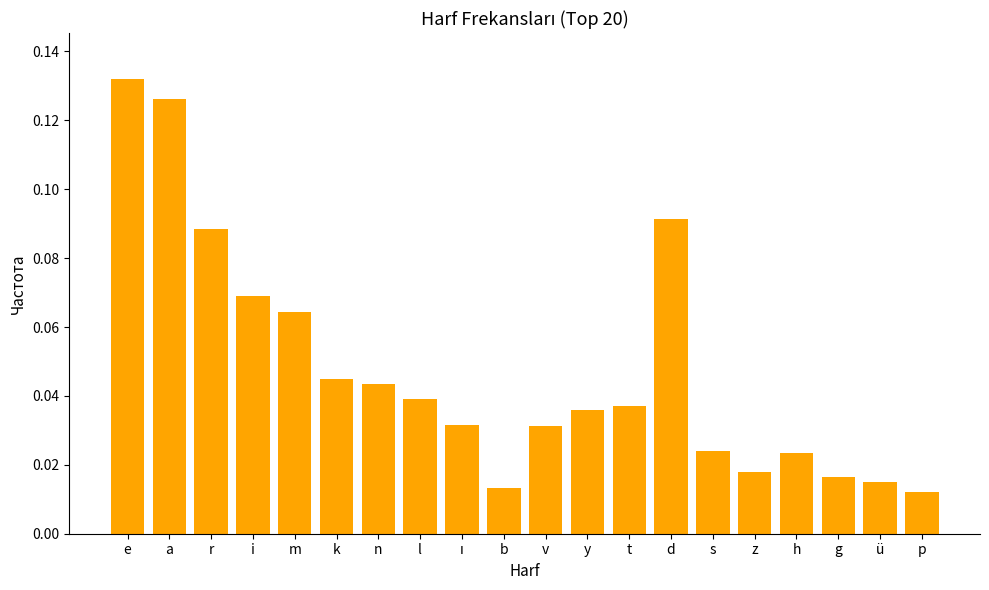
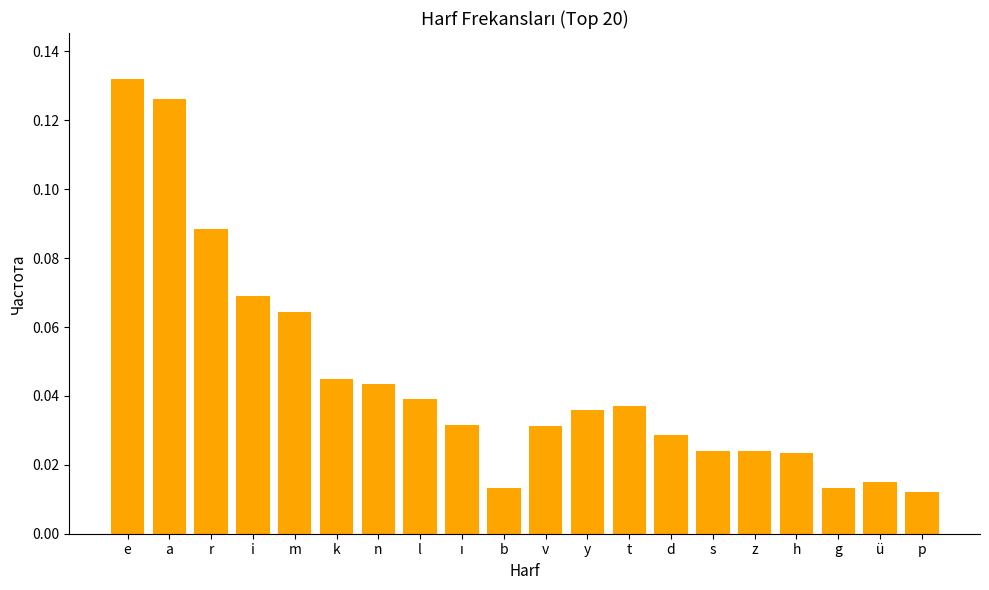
d: 0.091 -> 0.029
z: 0.018 -> 0.024
g: 0.017 -> 0.013
